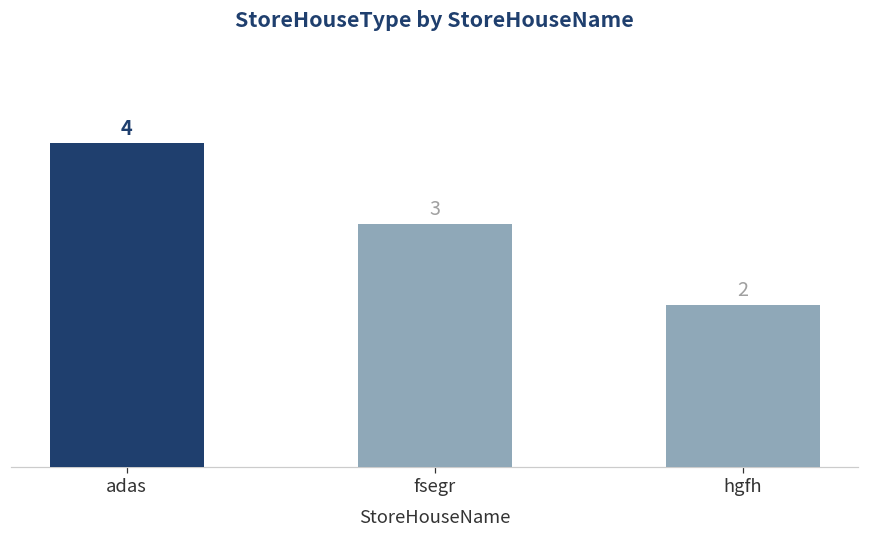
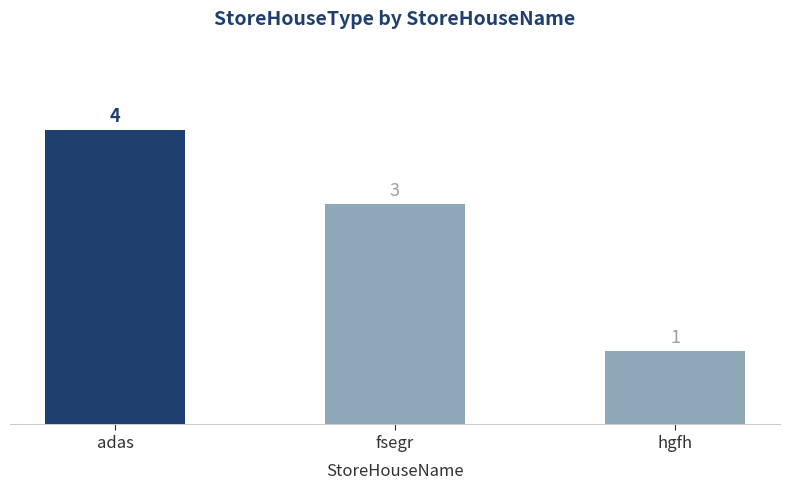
hgfh: 2 -> 1
